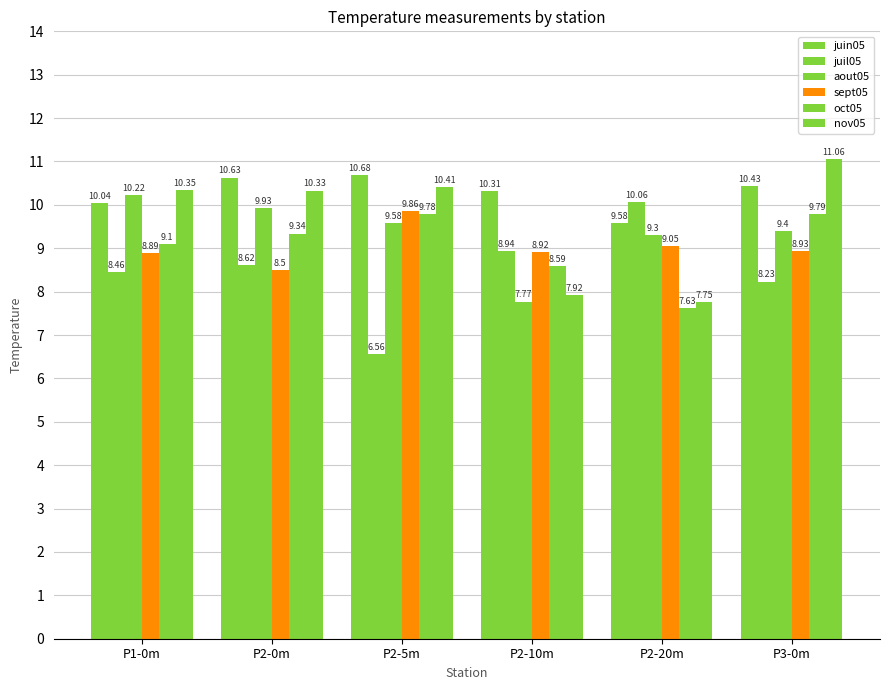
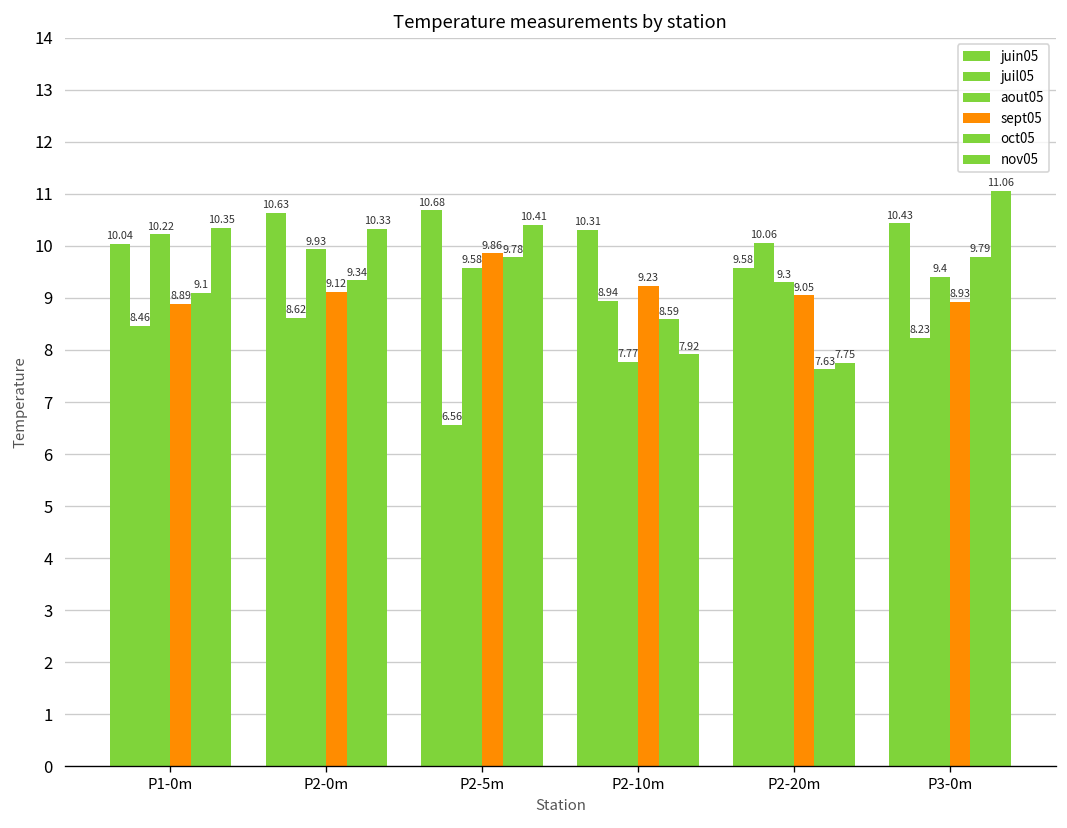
sept05, P2-0m: 8.5 -> 9.12
sept05, P2-10m: 8.92 -> 9.23
